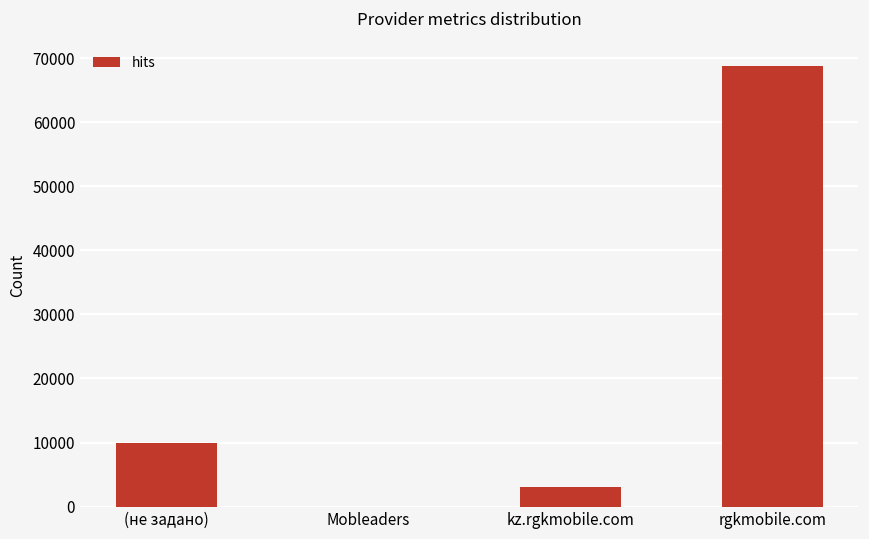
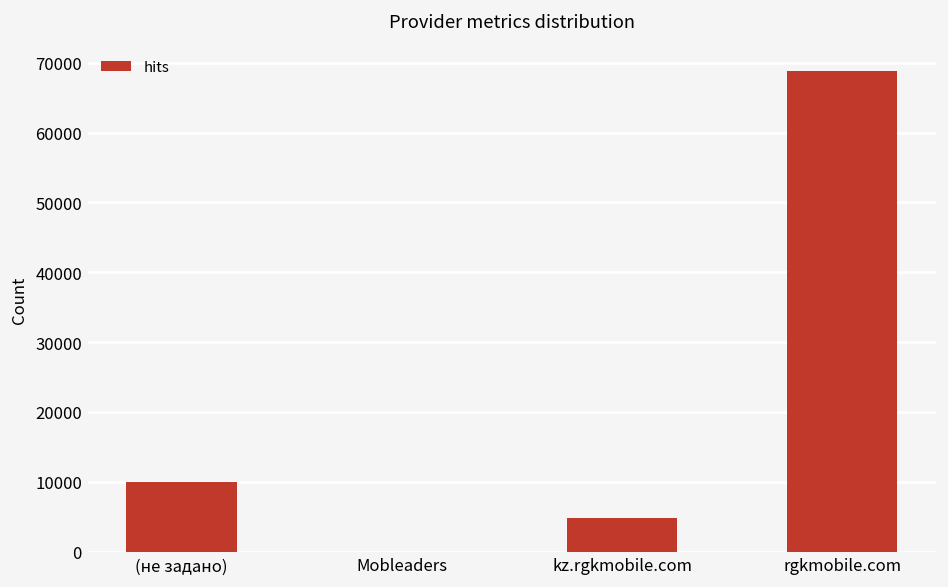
kz.rgkmobile.com: 3000 -> 5000
